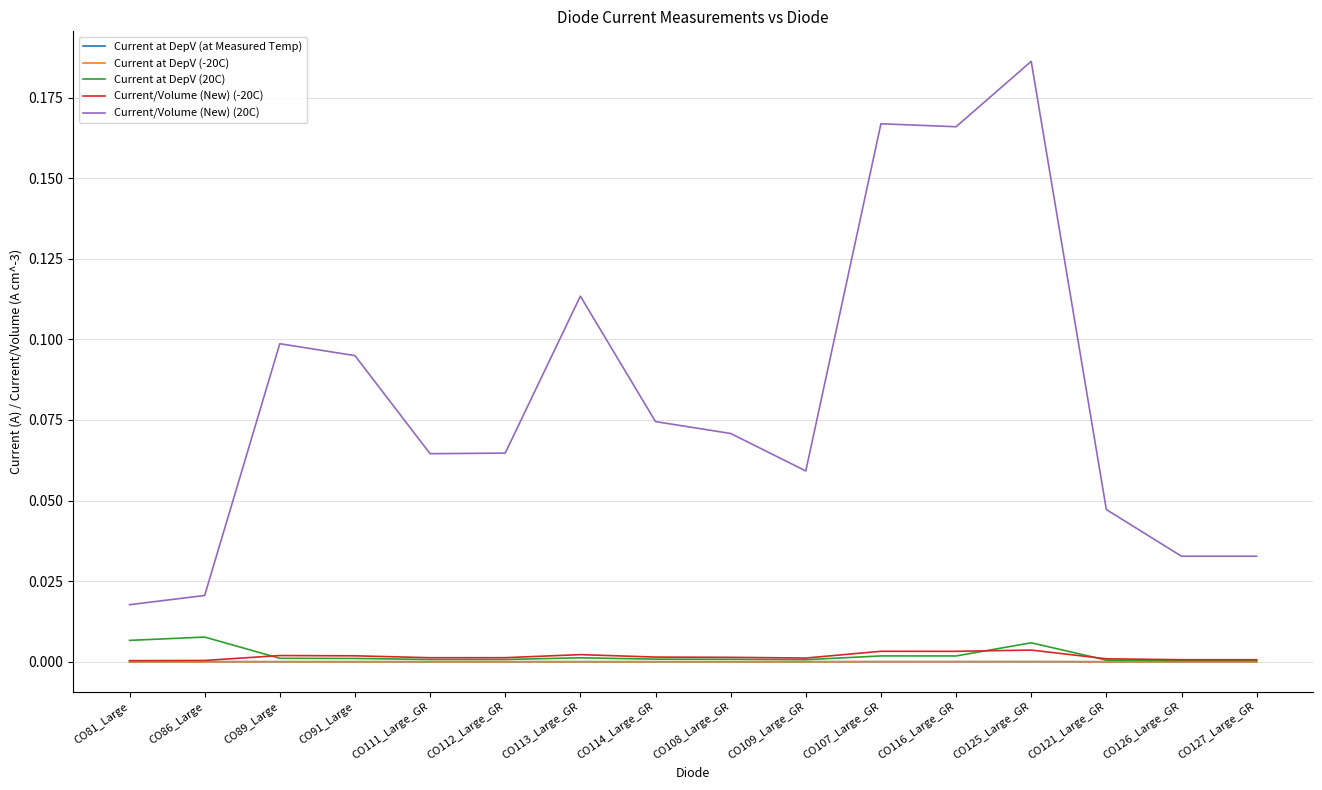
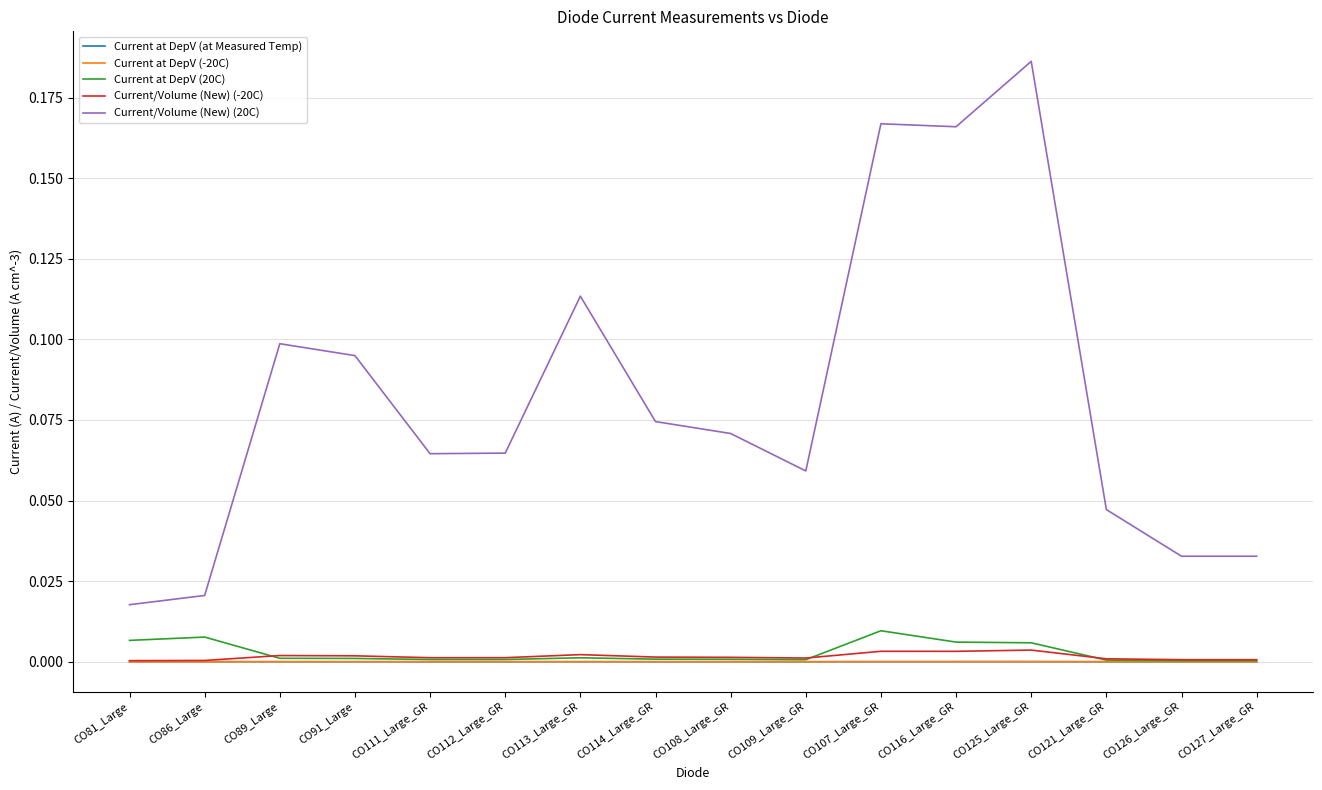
Current at DepV (20C), CO107_Large_GR: 0.002 -> 0.010
Current at DepV (20C), CO116_Large_GR: 0.002 -> 0.006
